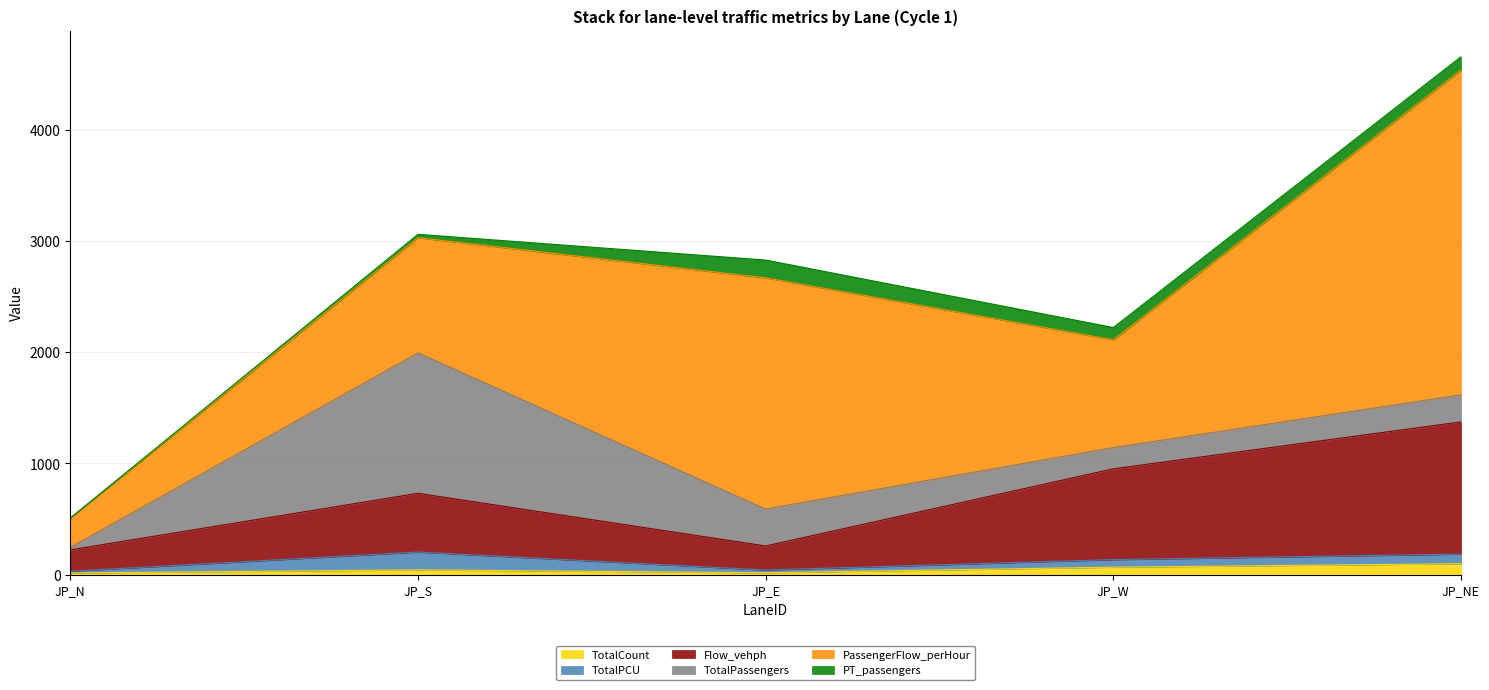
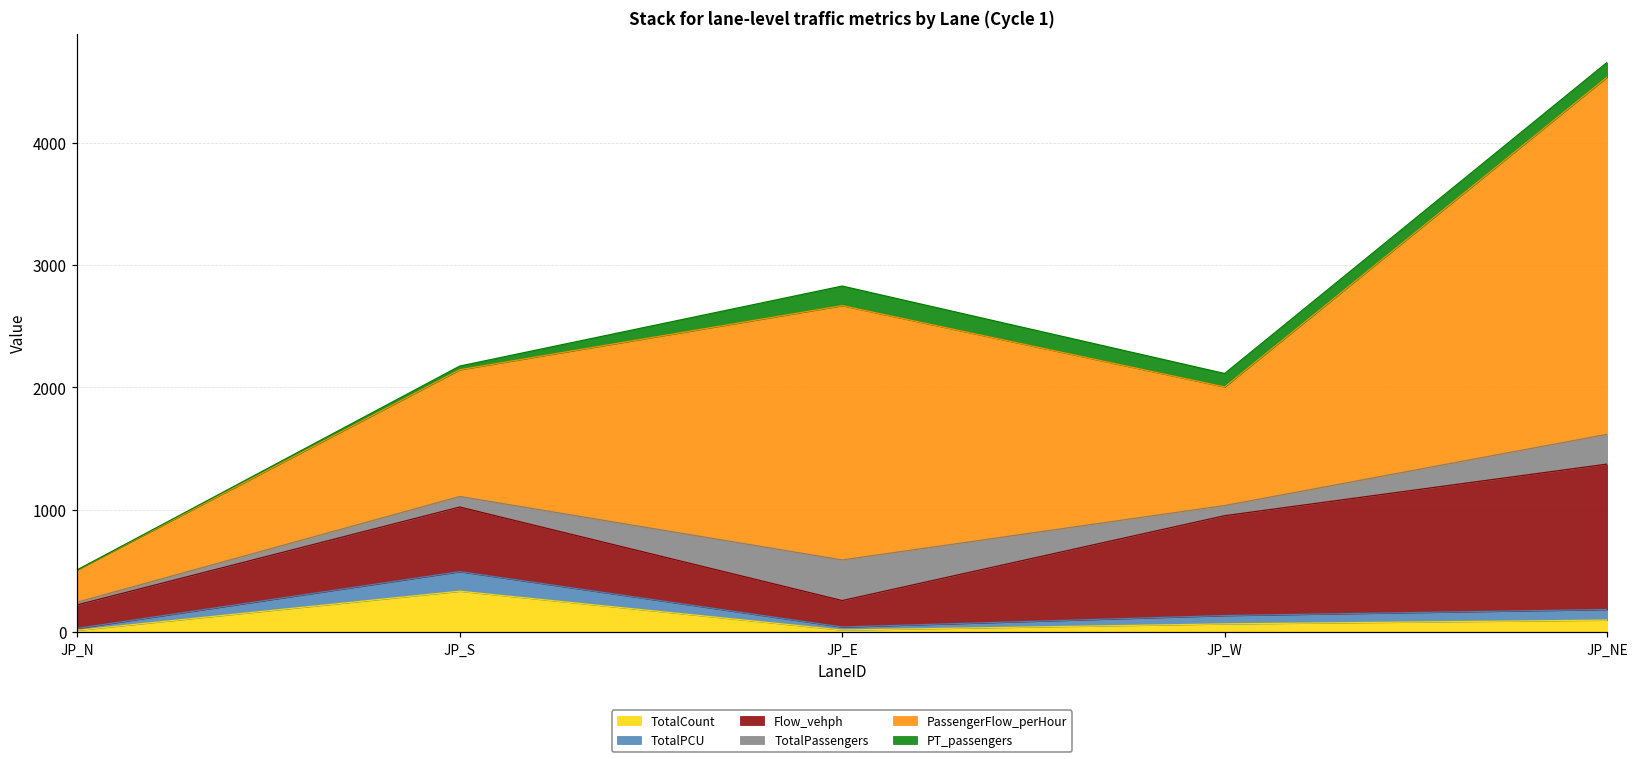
TotalCount, JP_S: 40 -> 340
TotalPassengers, JP_S: 1260 -> 90
TotalPassengers, JP_W: 190 -> 80
